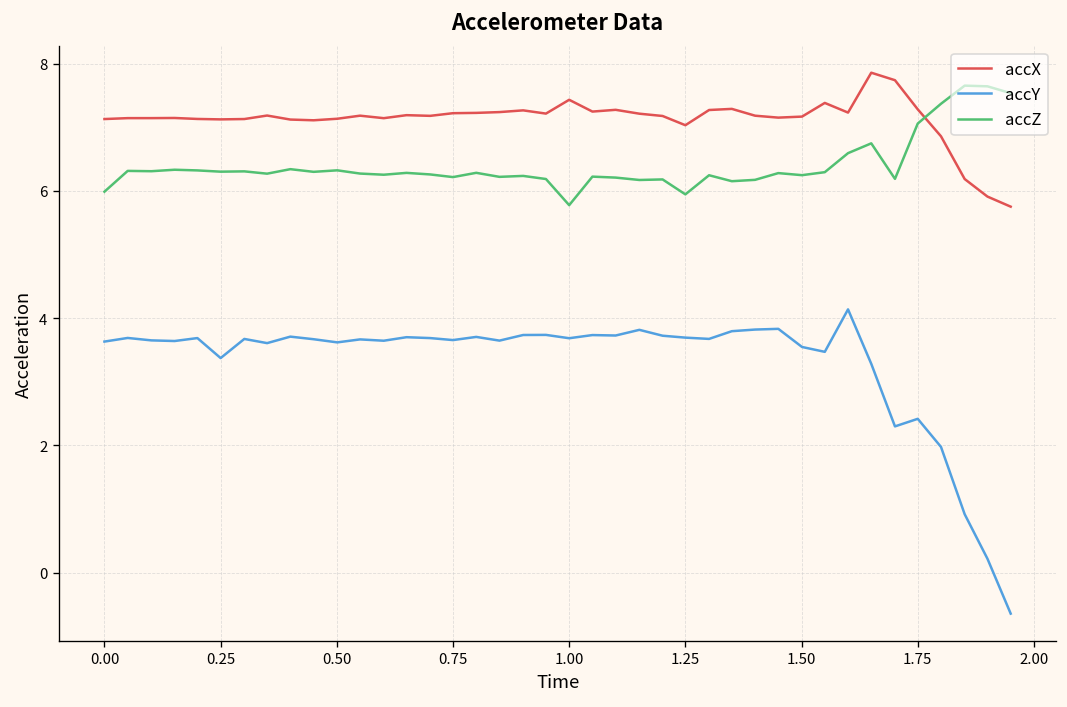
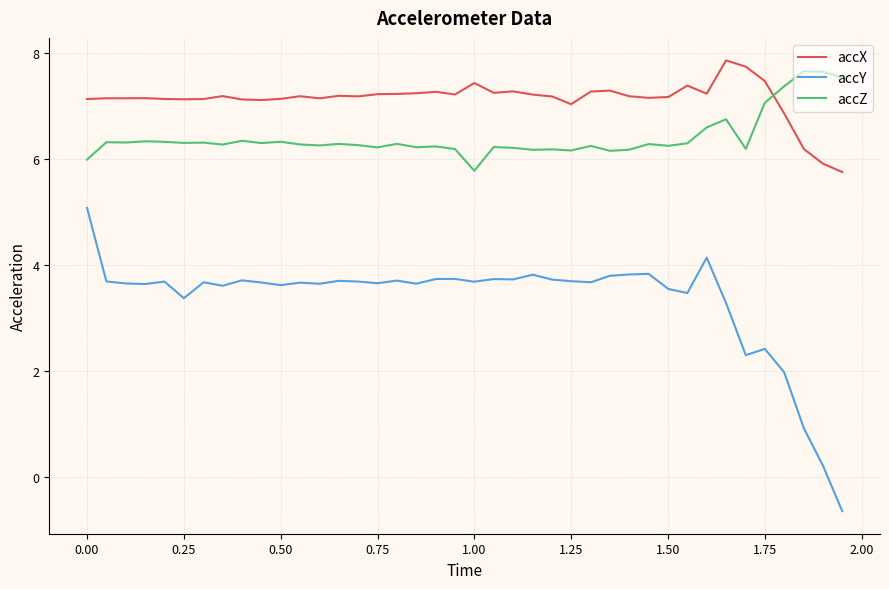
accY, 0.00: 3.6 -> 5.1
accZ, 1.25: 5.9 -> 6.2
accX, 1.75: 7.3 -> 7.5
